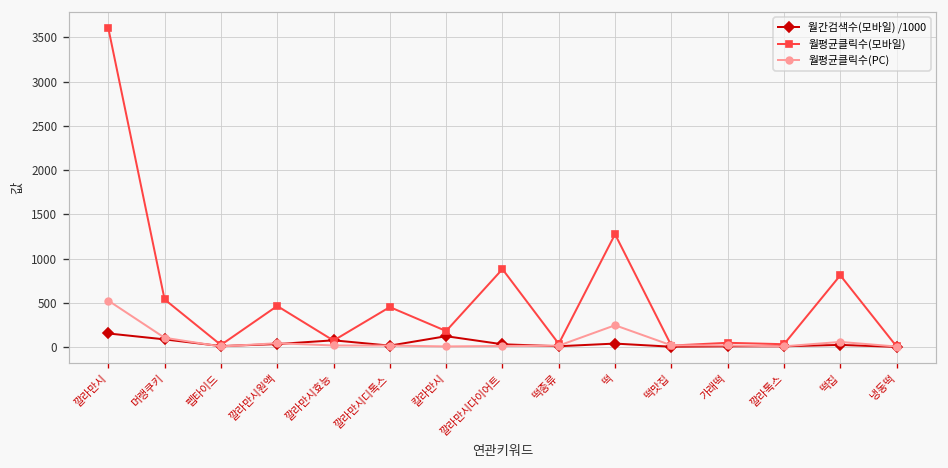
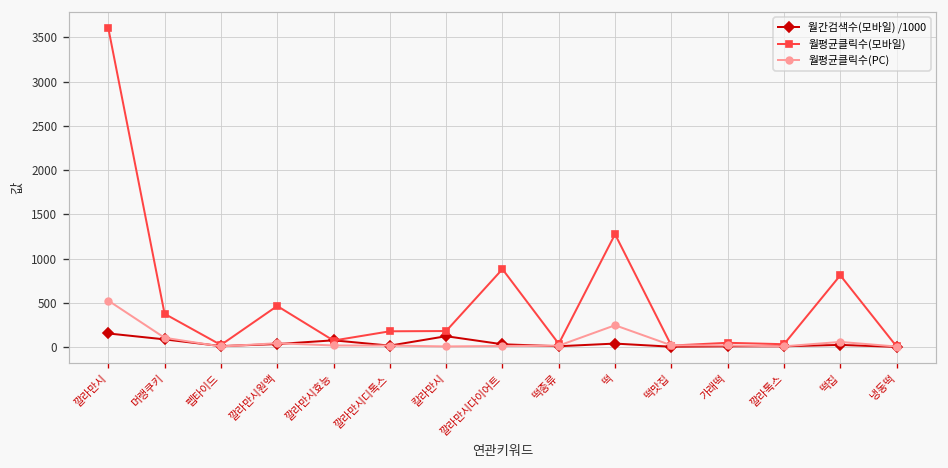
월평균클릭수(모바일), 머랭쿠키: 500 -> 400
월평균클릭수(모바일), 깔라만시디톡스: 500 -> 200
